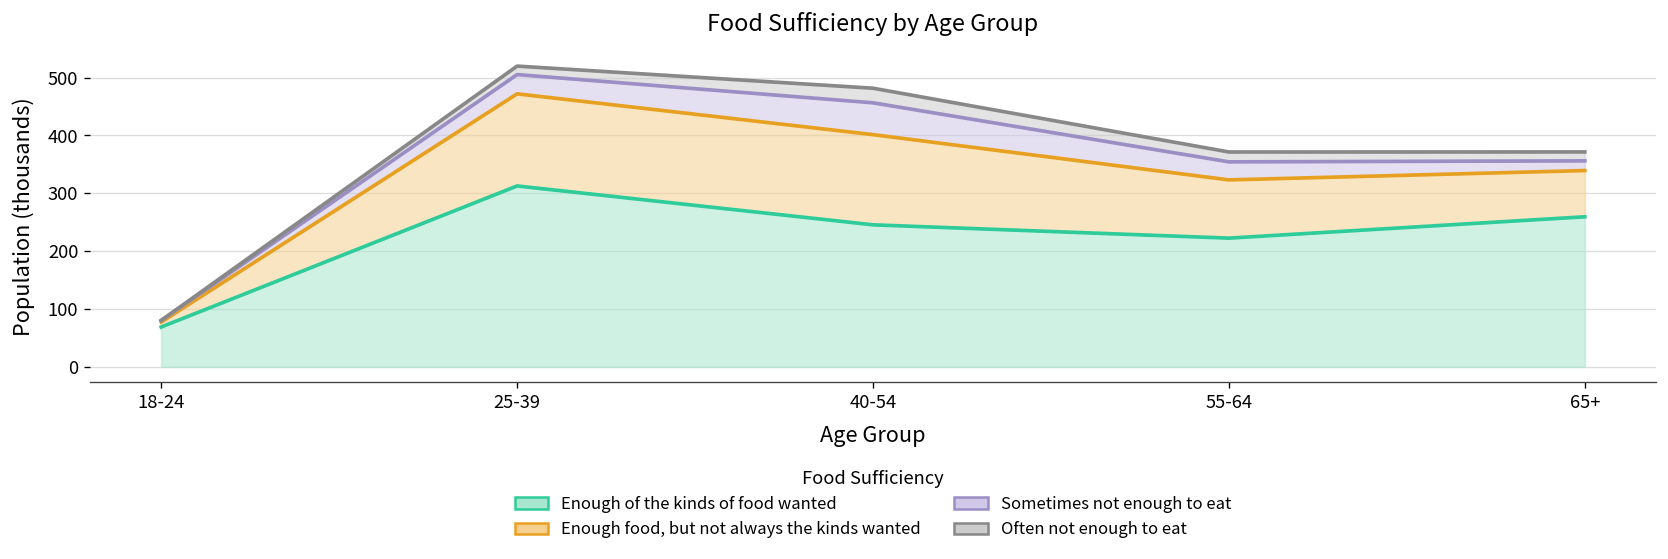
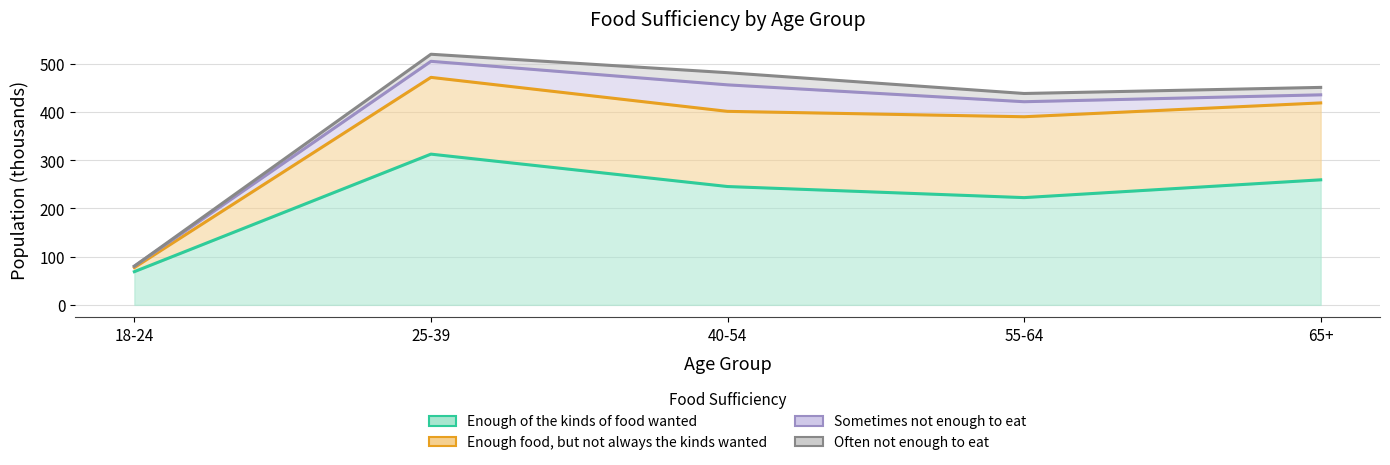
Enough food, but not always the kinds wanted, 55-64: 100 -> 170
Enough food, but not always the kinds wanted, 65+: 80 -> 160
